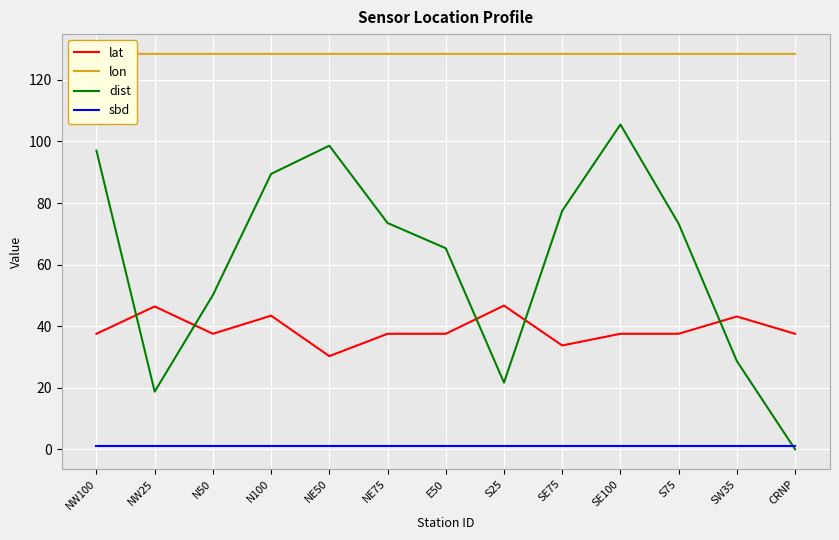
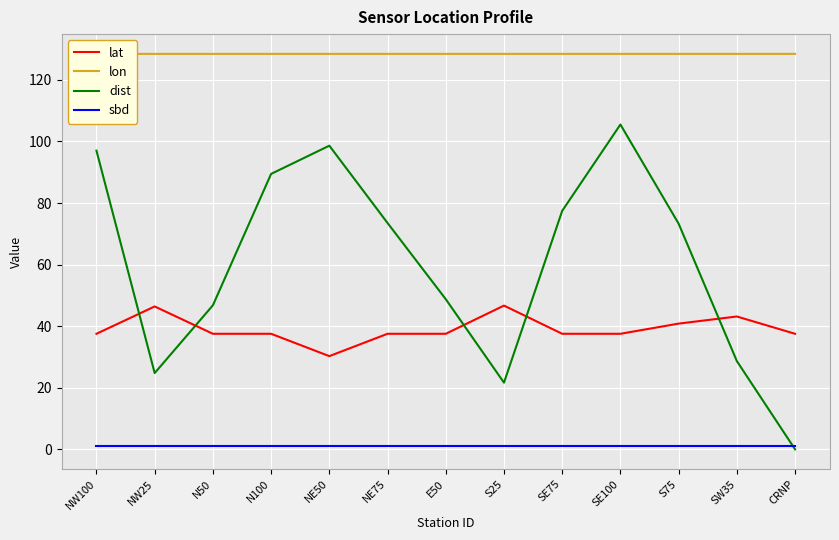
dist, NW25: 19 -> 25
dist, N50: 50 -> 47
lat, N100: 43 -> 38
dist, E50: 65 -> 49
lat, SE75: 34 -> 38
lat, S75: 38 -> 41
